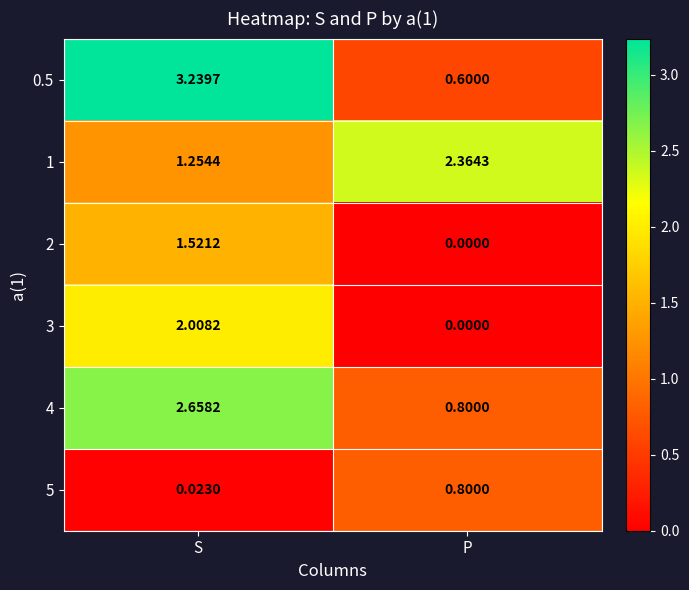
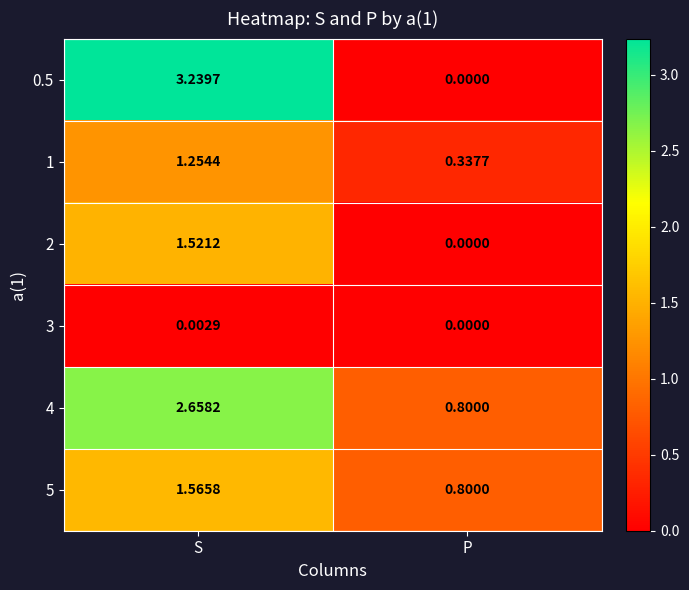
0.5, P: 0.6000 -> 0.0000
1, P: 2.3643 -> 0.3377
3, S: 2.0082 -> 0.0029
5, S: 0.0230 -> 1.5658
